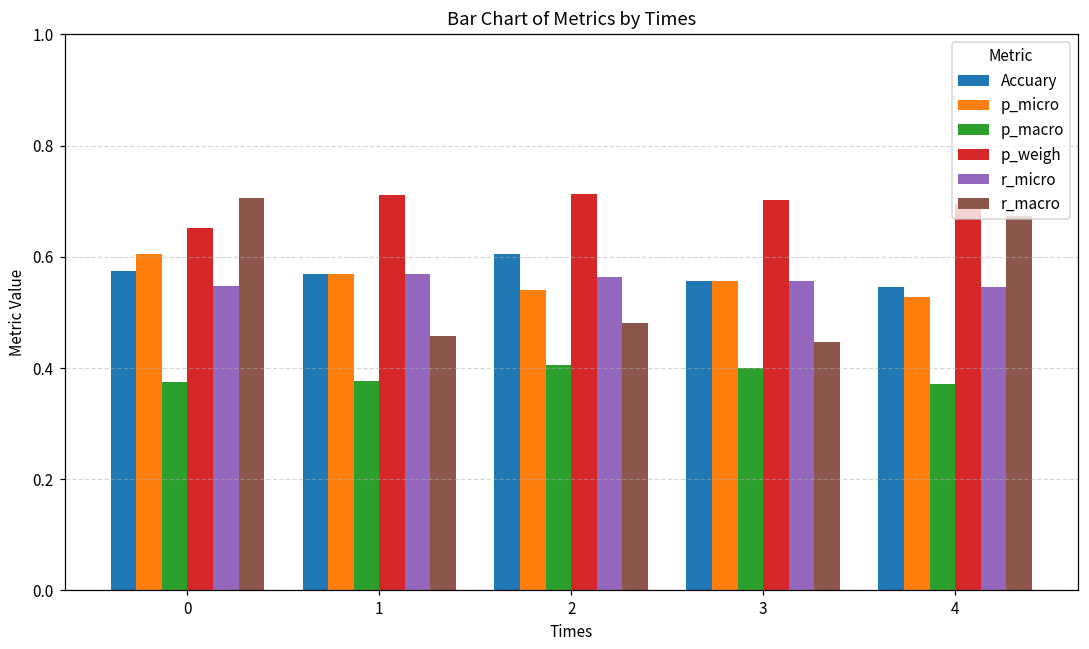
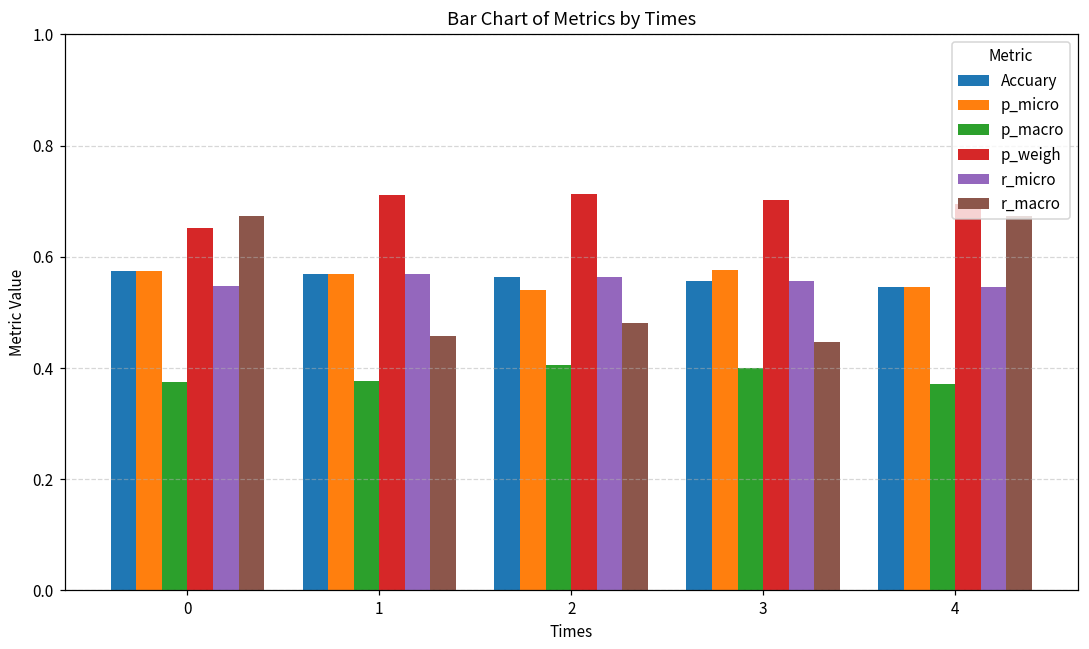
p_micro, 0: 0.61 -> 0.57
r_macro, 0: 0.71 -> 0.67
Accuary, 2: 0.60 -> 0.56
p_micro, 3: 0.56 -> 0.58
p_micro, 4: 0.53 -> 0.55
